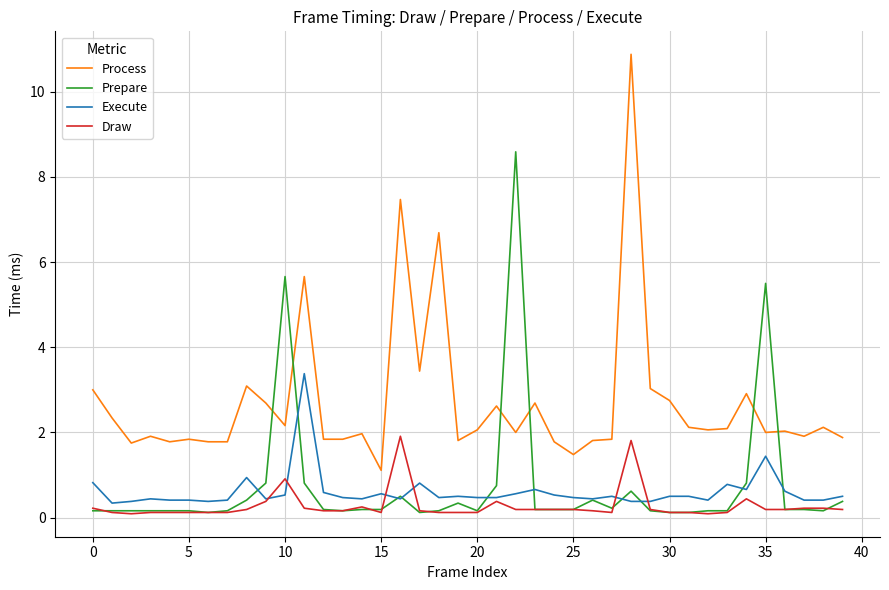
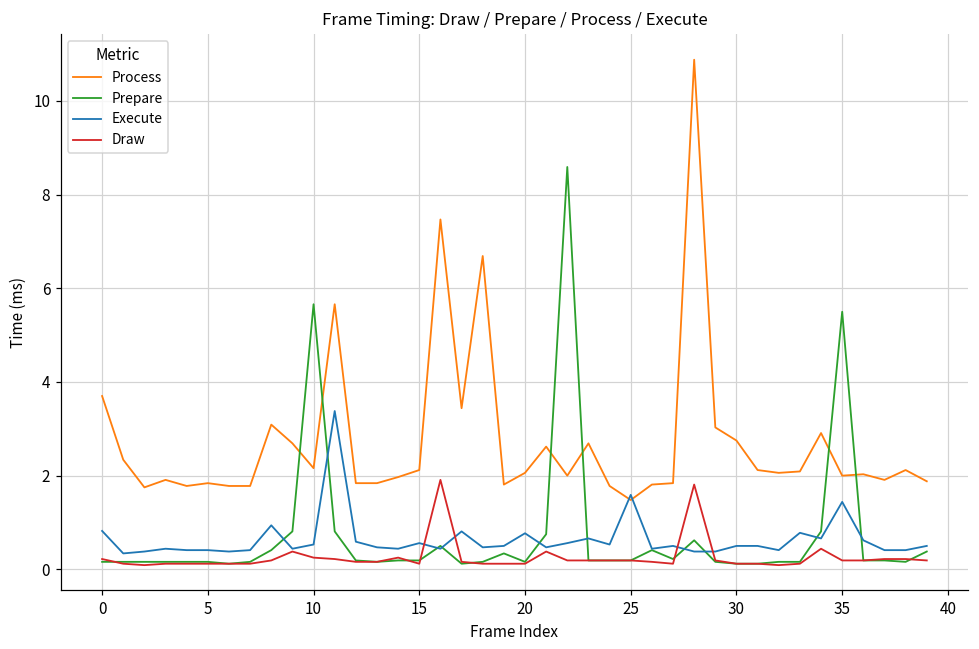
Process, 0: 3.0 -> 3.7
Draw, 10: 0.9 -> 0.3
Process, 15: 1.1 -> 2.1
Execute, 20: 0.5 -> 0.8
Execute, 25: 0.5 -> 1.6
